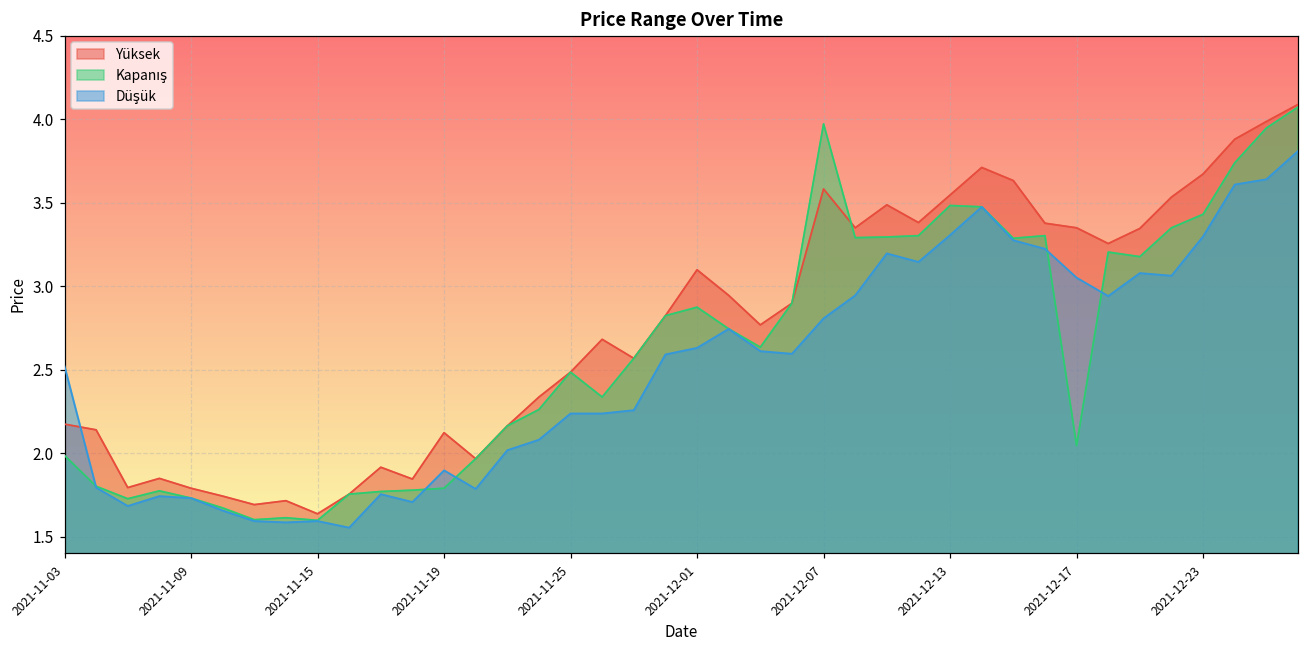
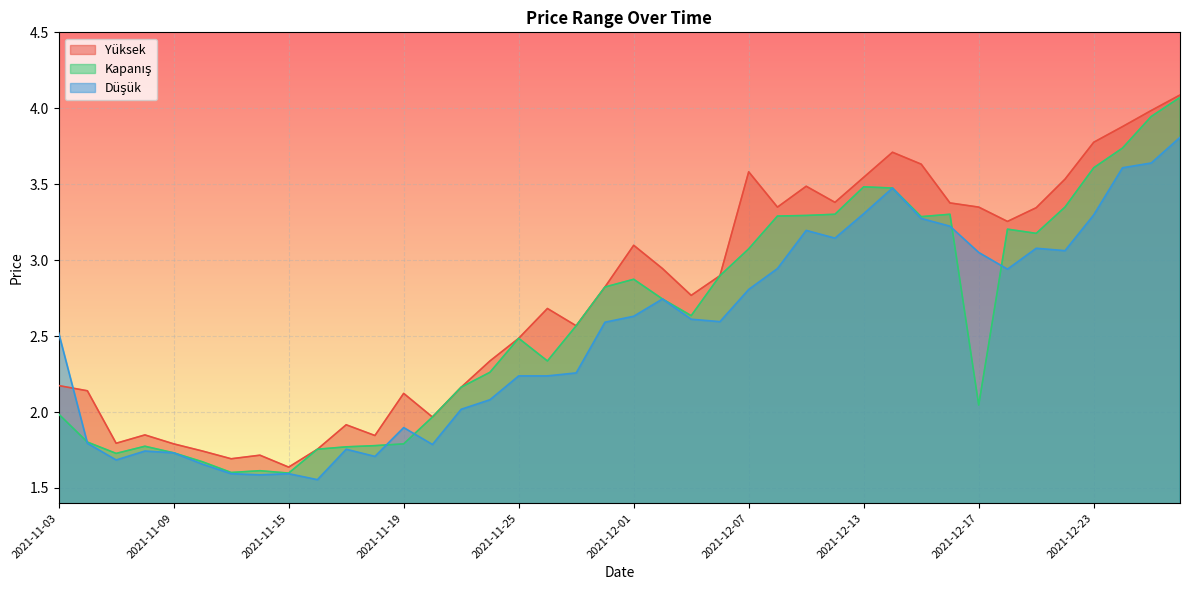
Kapanış, 2021-12-07: 3.97 -> 3.07
Yüksek, 2021-12-23: 3.67 -> 3.78
Kapanış, 2021-12-23: 3.43 -> 3.61
